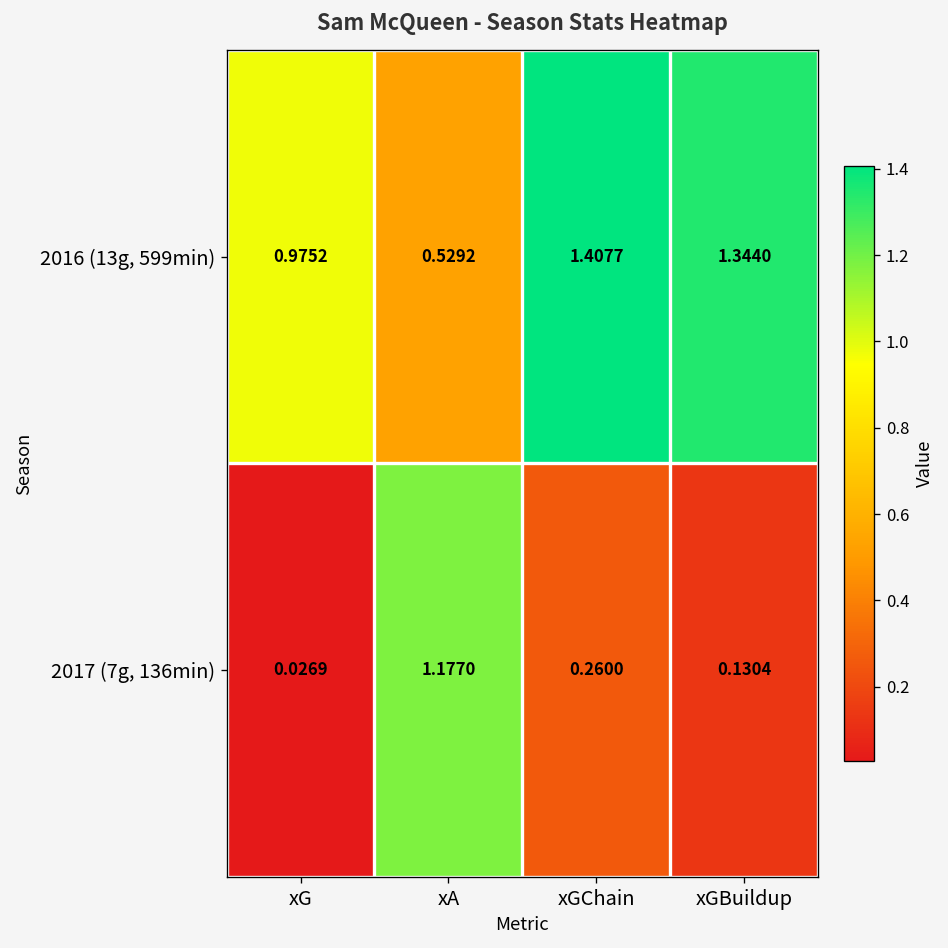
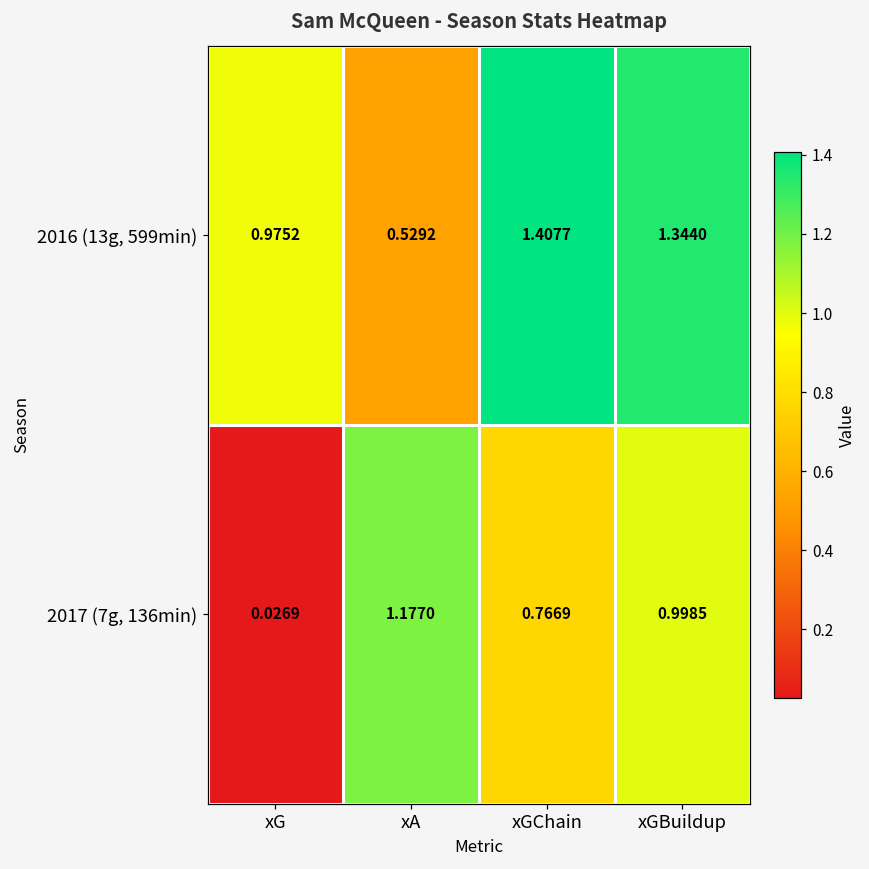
2017 (7g, 136min), xGChain: 0.2600 -> 0.7669
2017 (7g, 136min), xGBuildup: 0.1304 -> 0.9985
